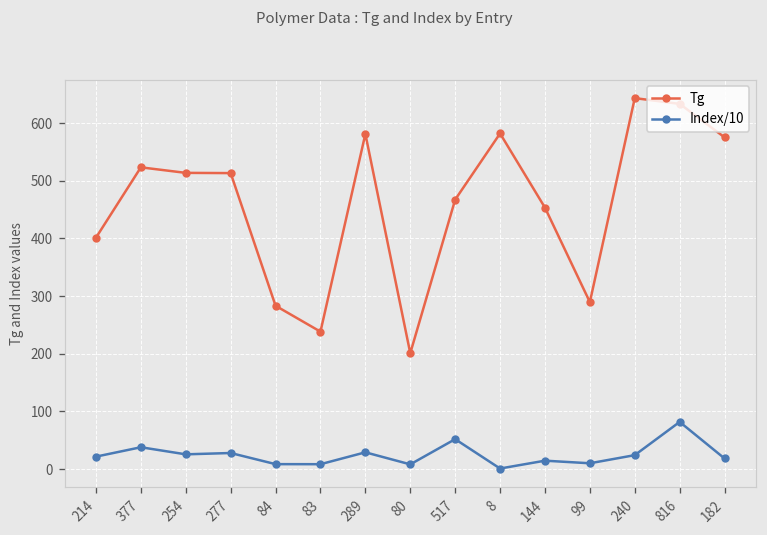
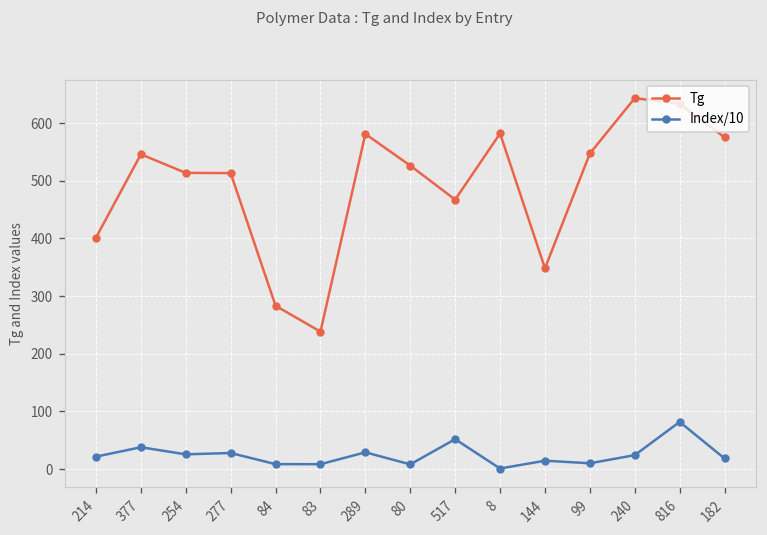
Tg, 377: 520 -> 550
Tg, 80: 200 -> 530
Tg, 144: 450 -> 350
Tg, 99: 290 -> 550
